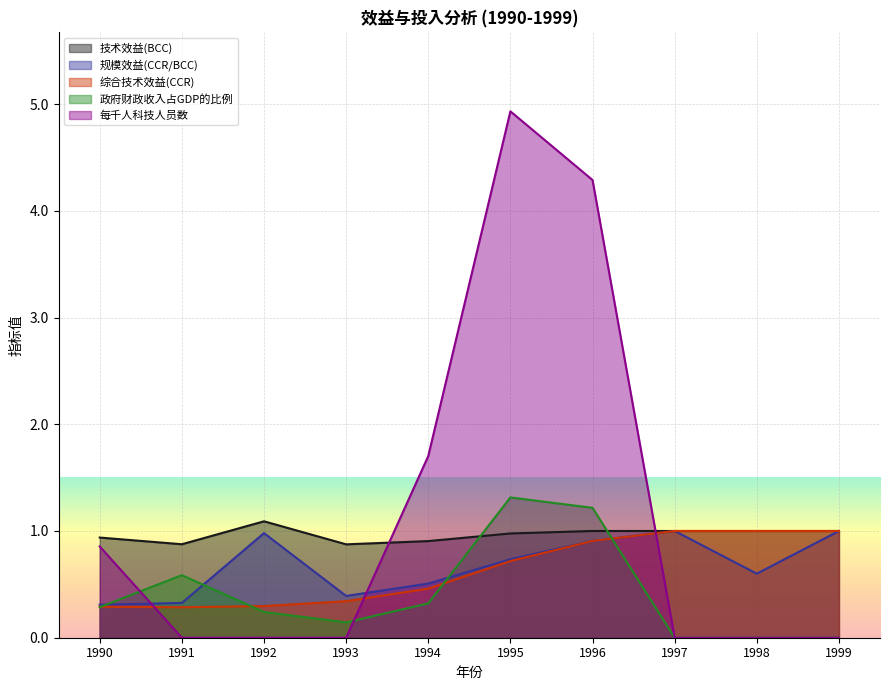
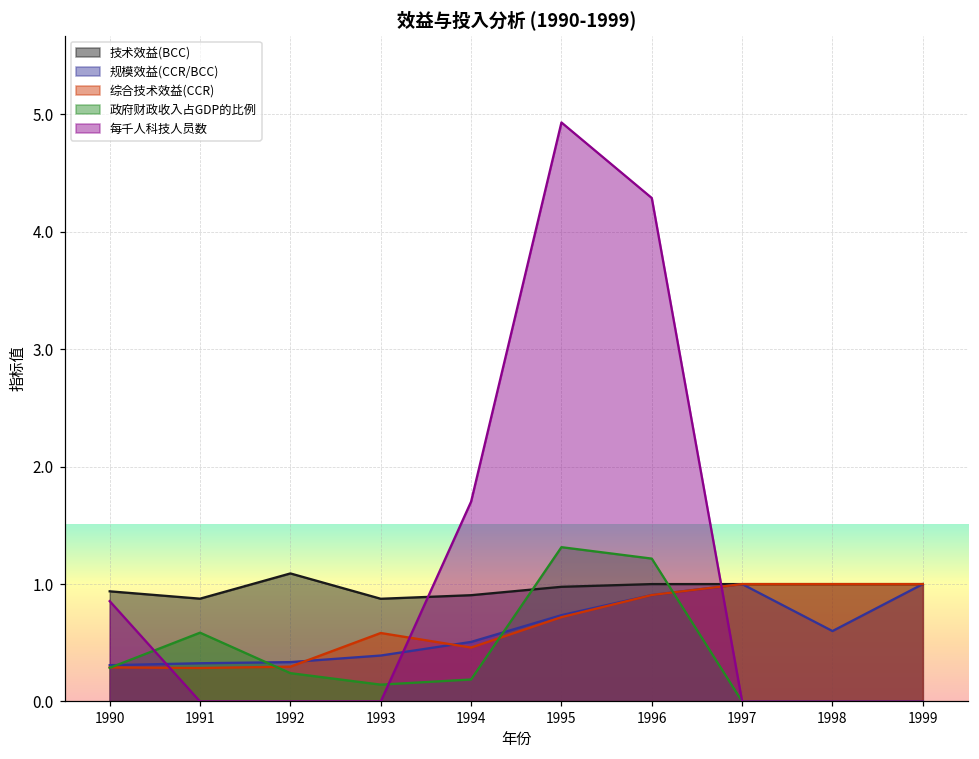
规模效益(CCR/BCC), 1992: 0.98 -> 0.34
综合技术效益(CCR), 1993: 0.34 -> 0.58
政府财政收入占GDP的比例, 1994: 0.32 -> 0.19
